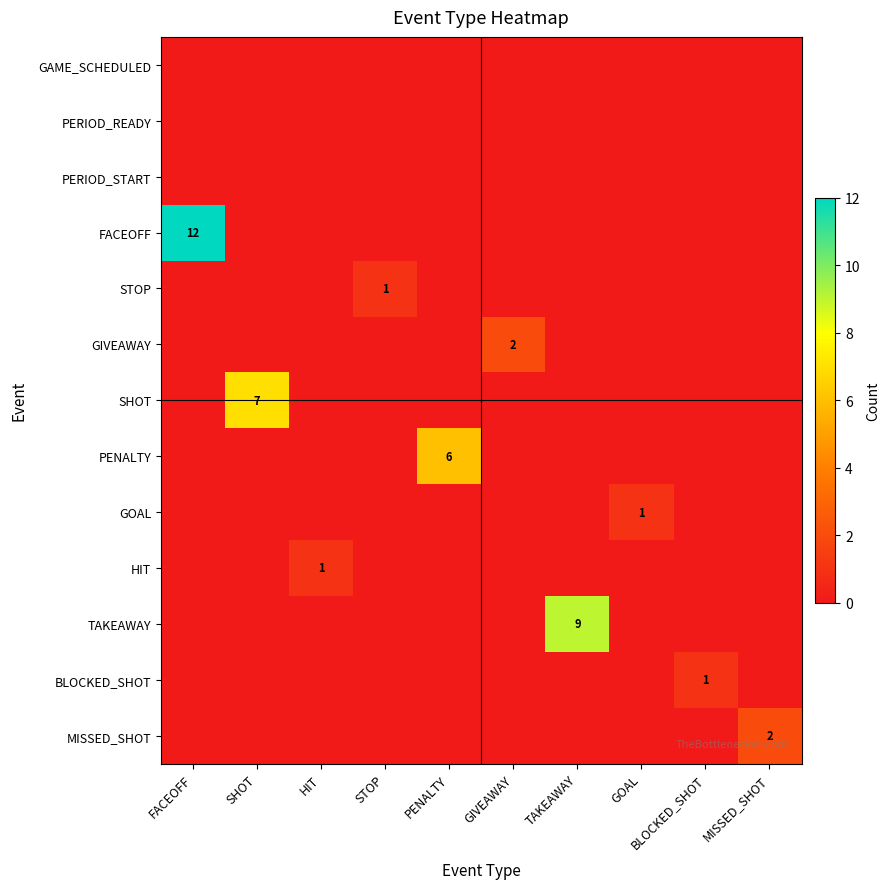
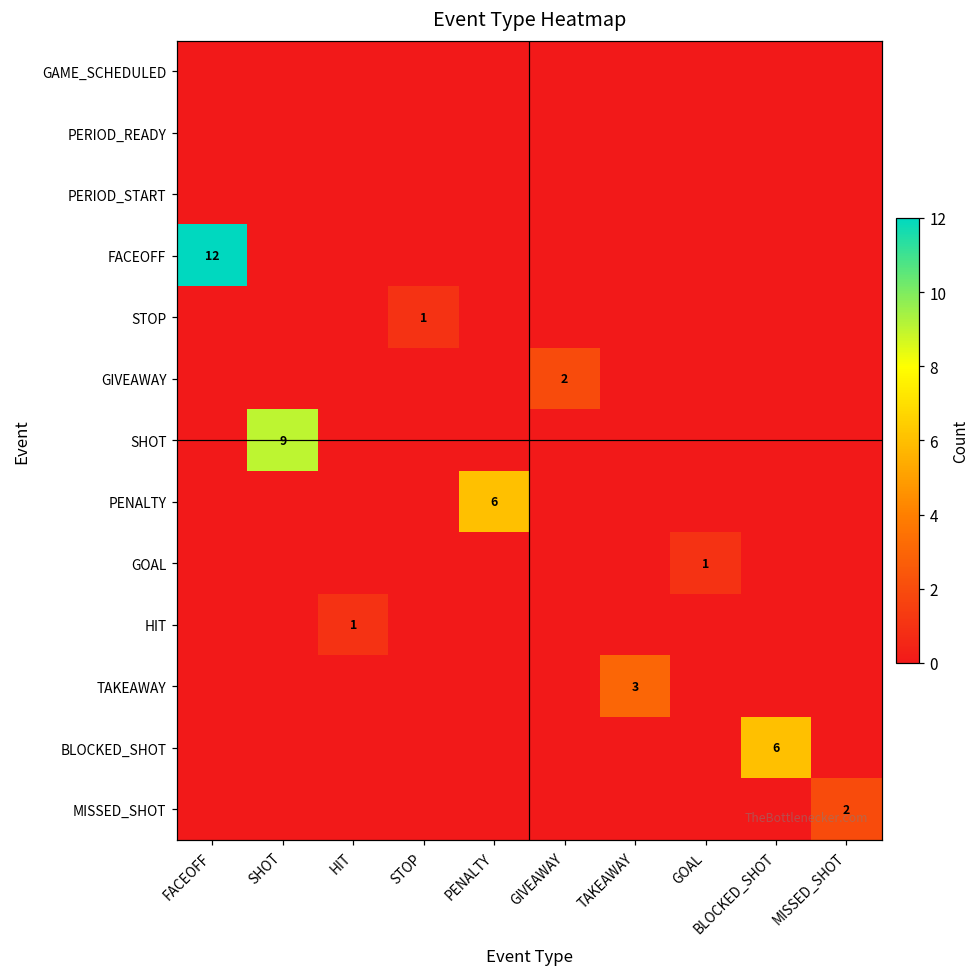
SHOT, SHOT: 7 -> 9
TAKEAWAY, TAKEAWAY: 9 -> 3
BLOCKED_SHOT, BLOCKED_SHOT: 1 -> 6
